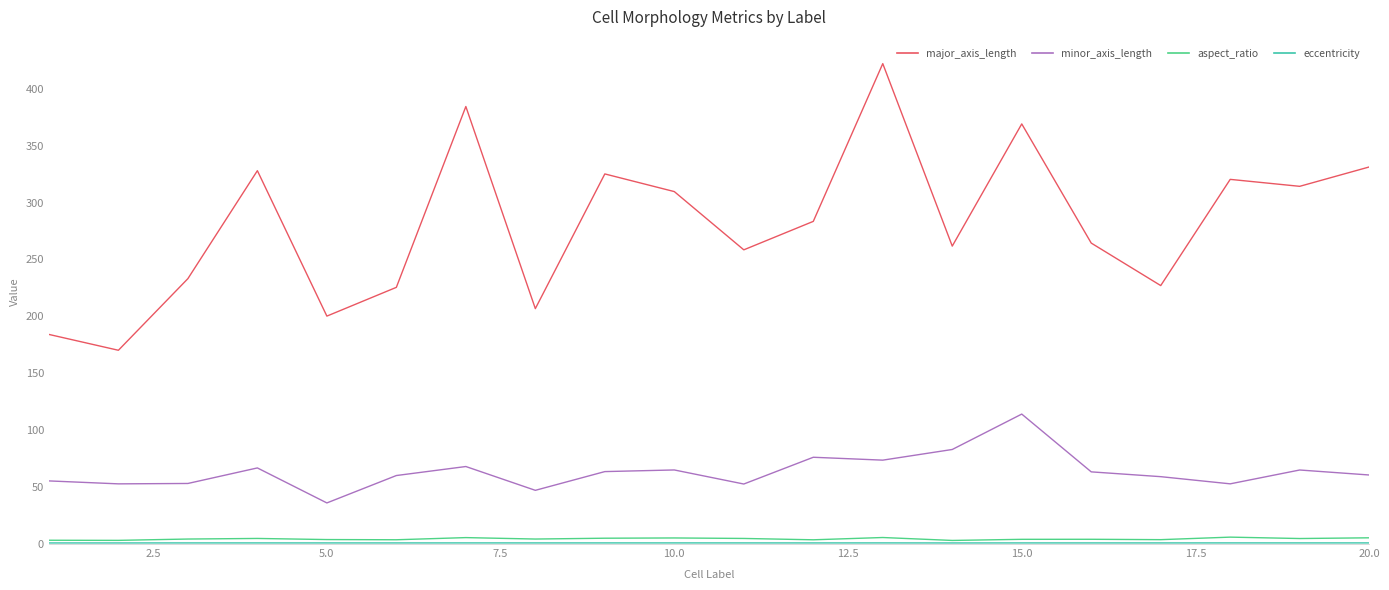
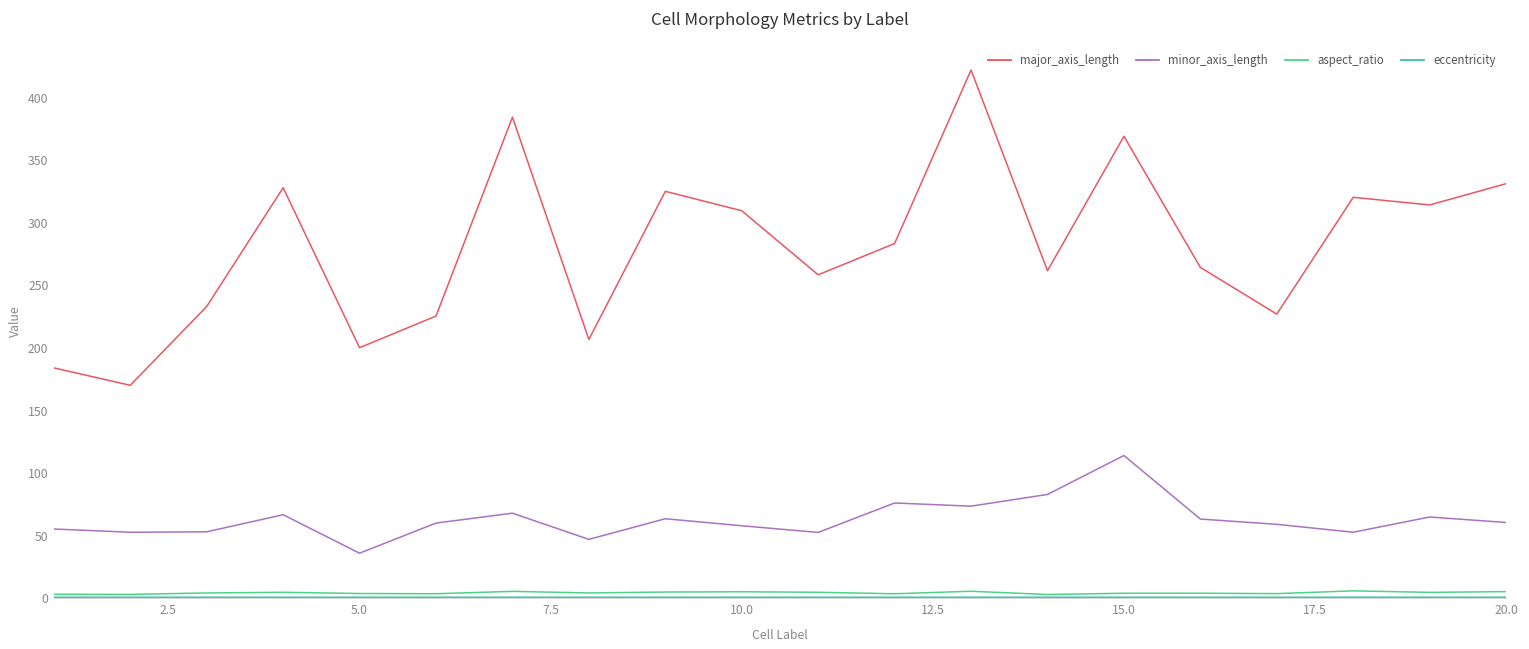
minor_axis_length, 10.0: 65 -> 58
